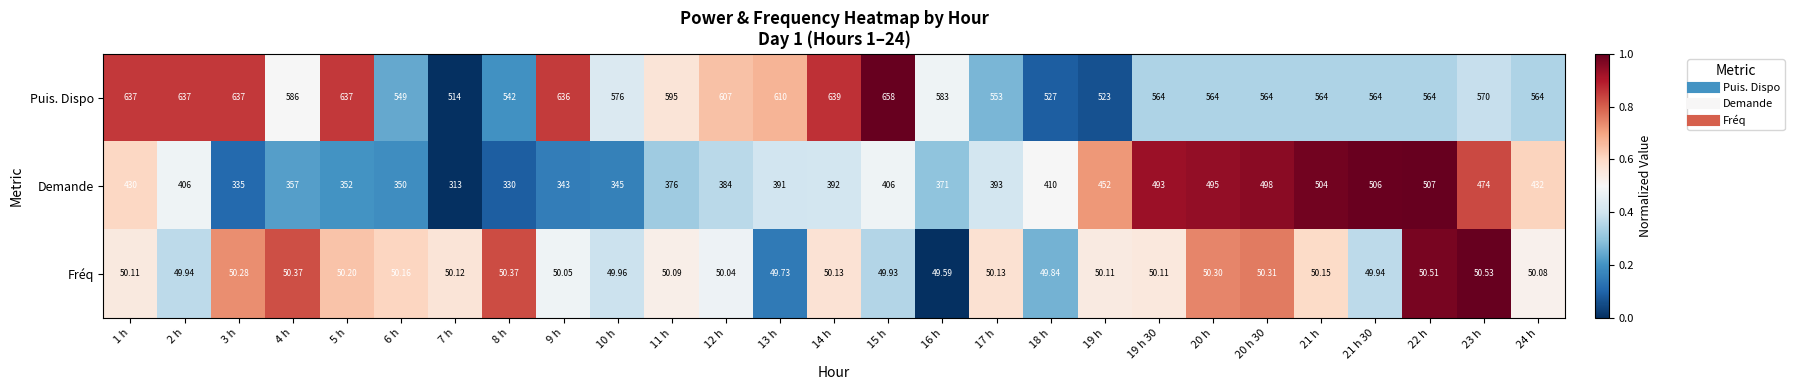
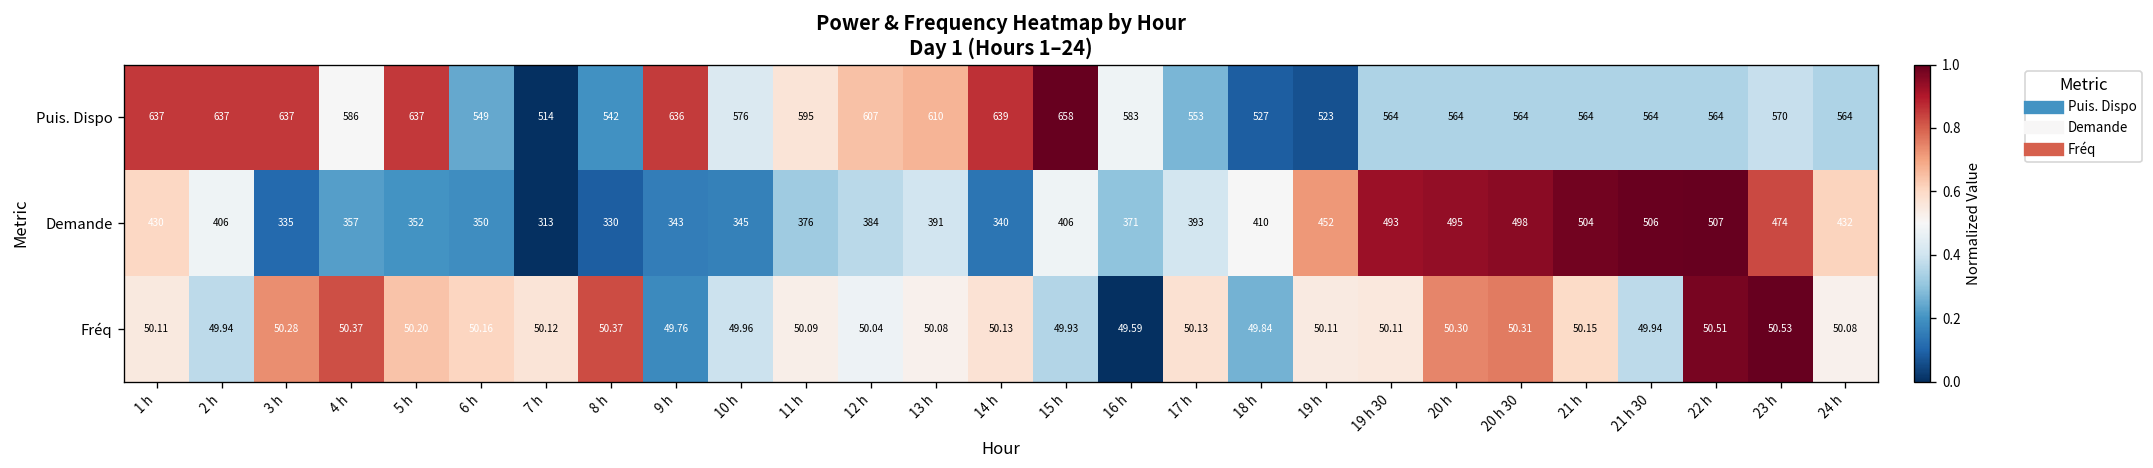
Demande, 14 h: 392 -> 340
Fréq, 9 h: 50.05 -> 49.76
Fréq, 13 h: 49.73 -> 50.08
